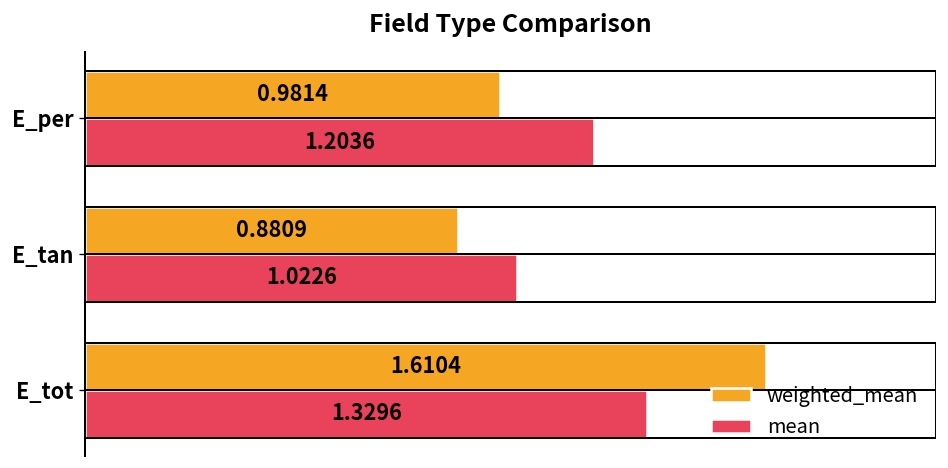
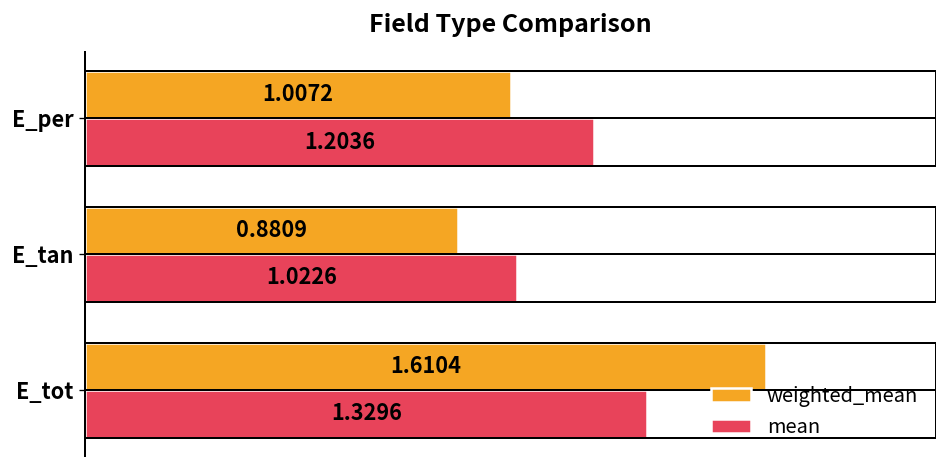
weighted_mean, E_per: 0.9814 -> 1.0072
